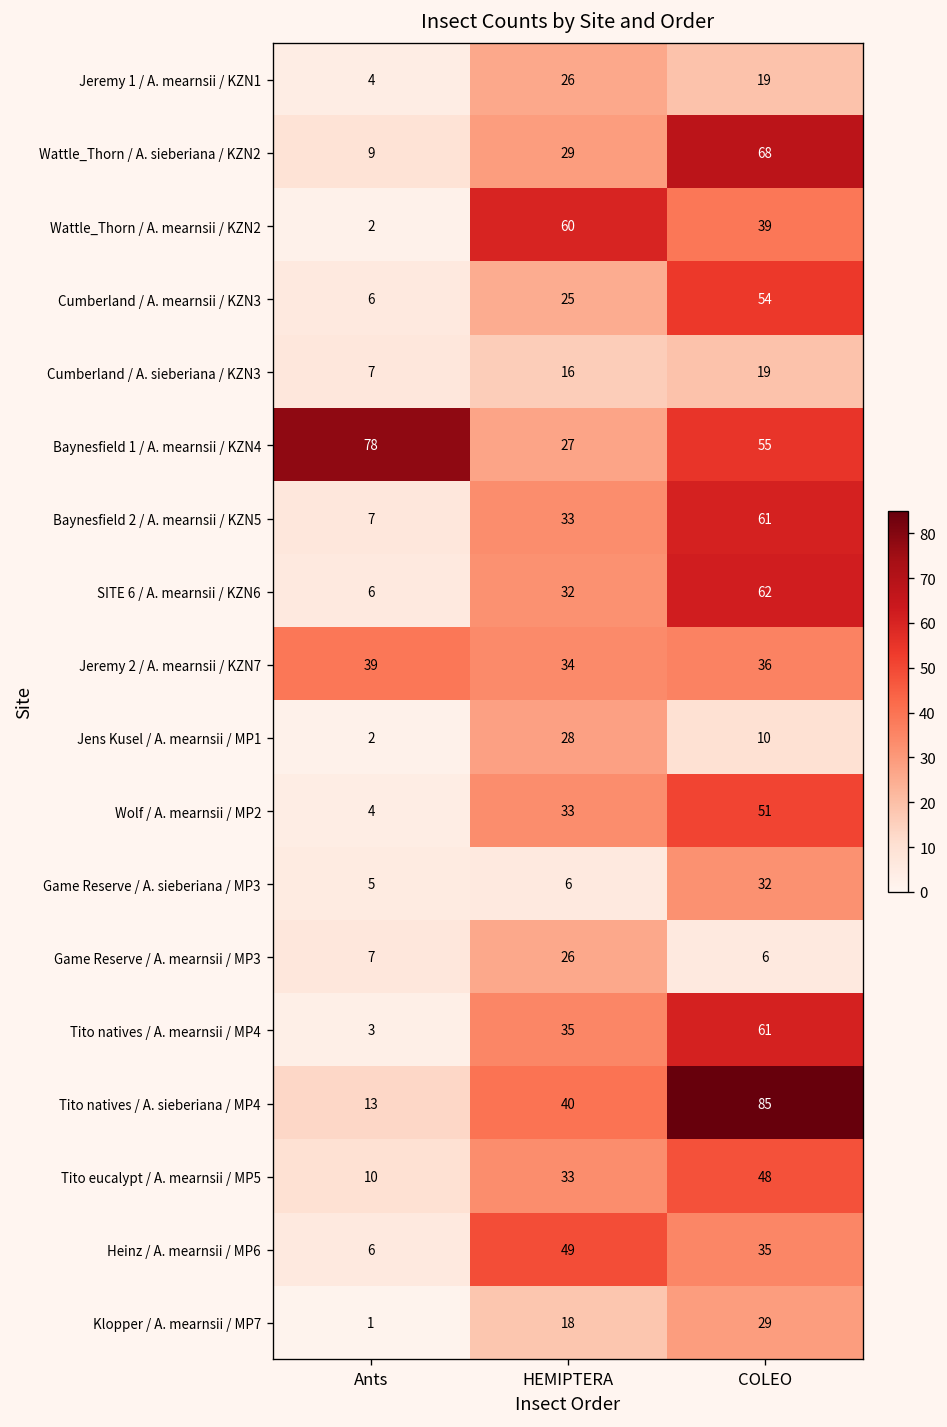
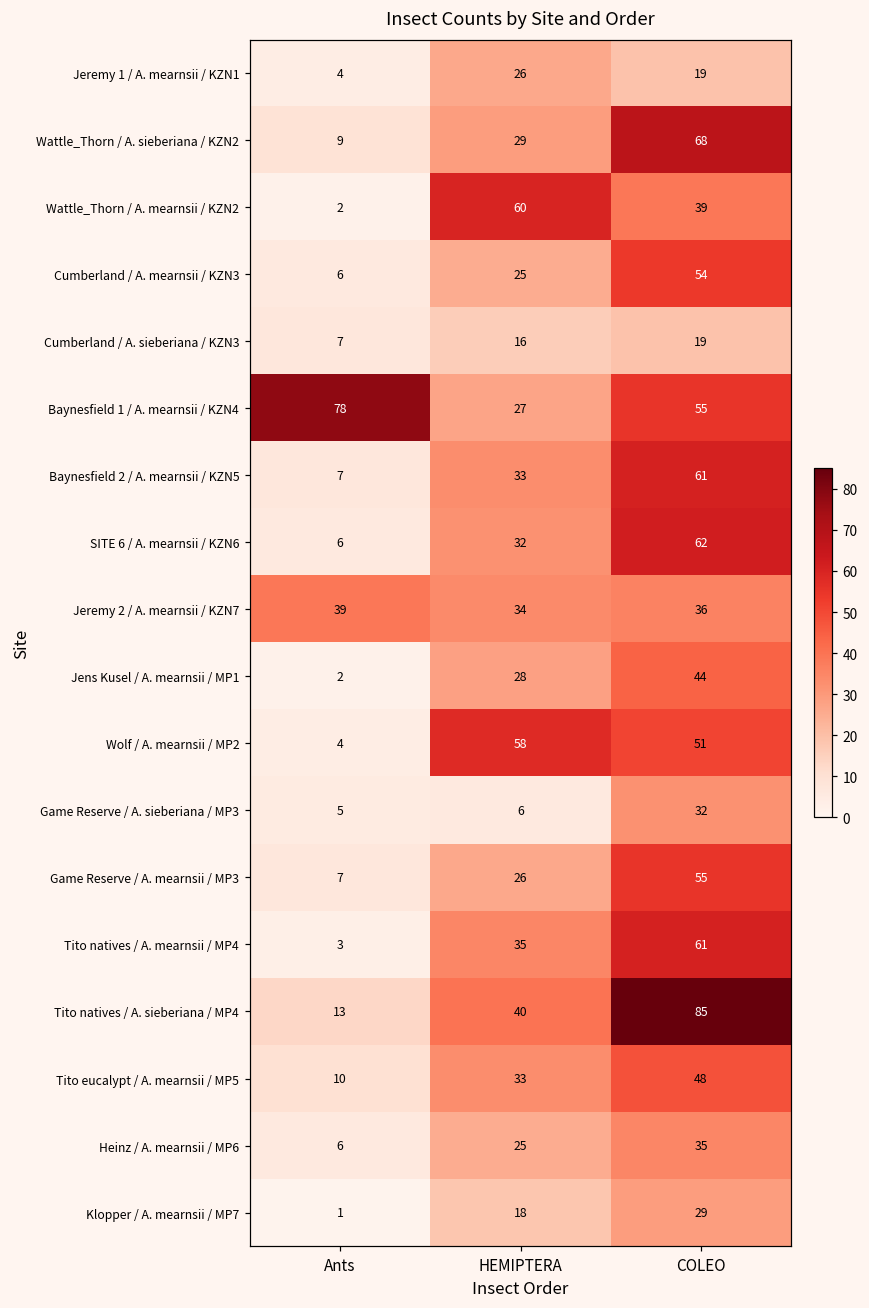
Jens Kusel / A. mearnsii / MP1, COLEO: 10 -> 44
Wolf / A. mearnsii / MP2, HEMIPTERA: 33 -> 58
Game Reserve / A. mearnsii / MP3, COLEO: 6 -> 55
Heinz / A. mearnsii / MP6, HEMIPTERA: 49 -> 25
